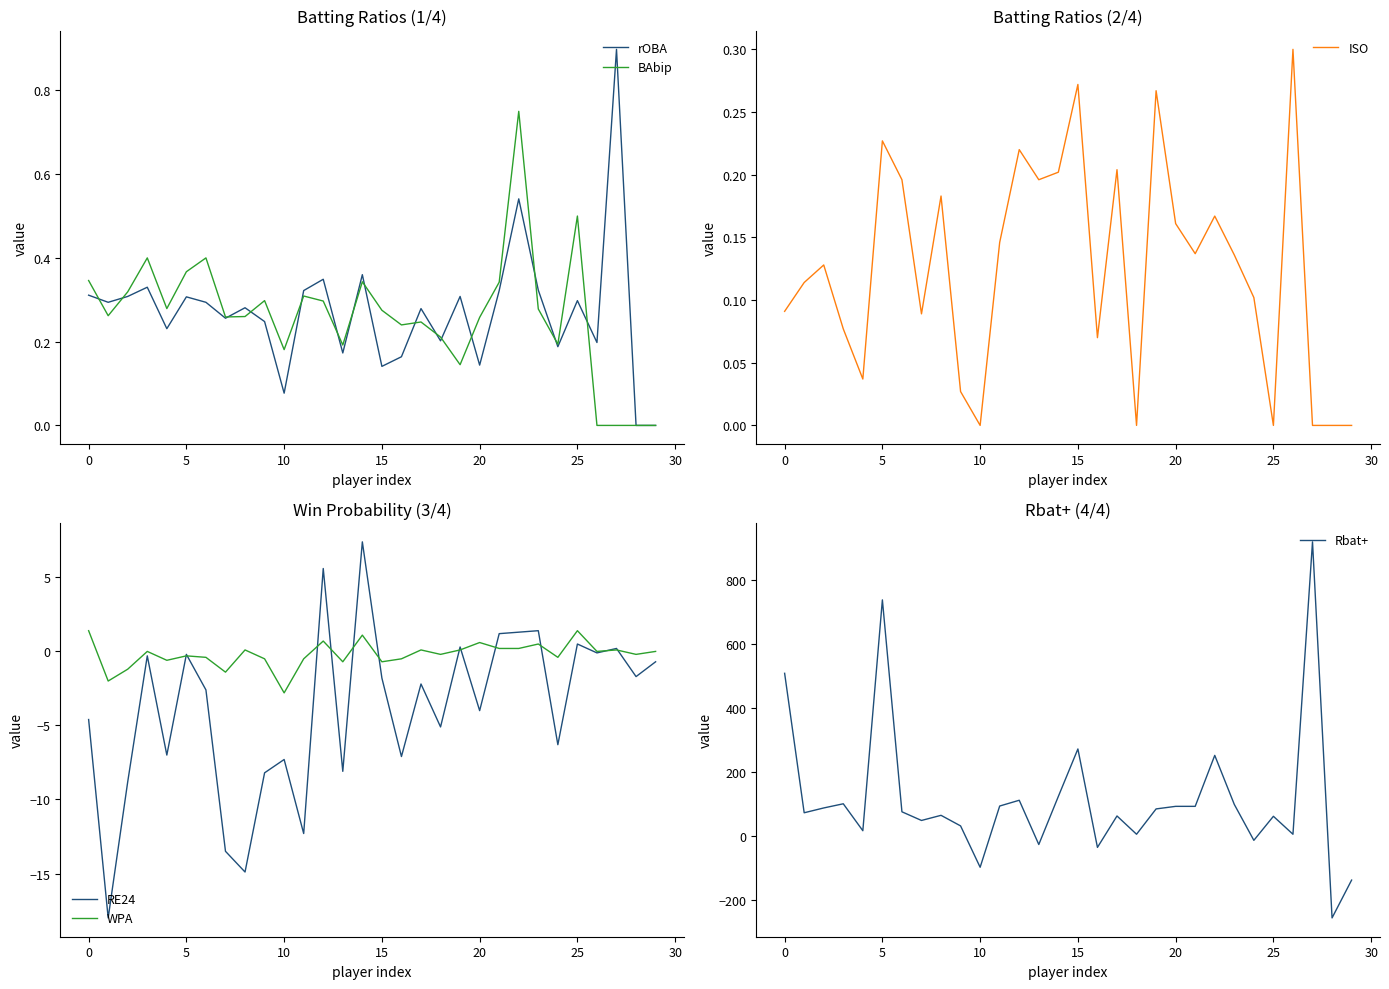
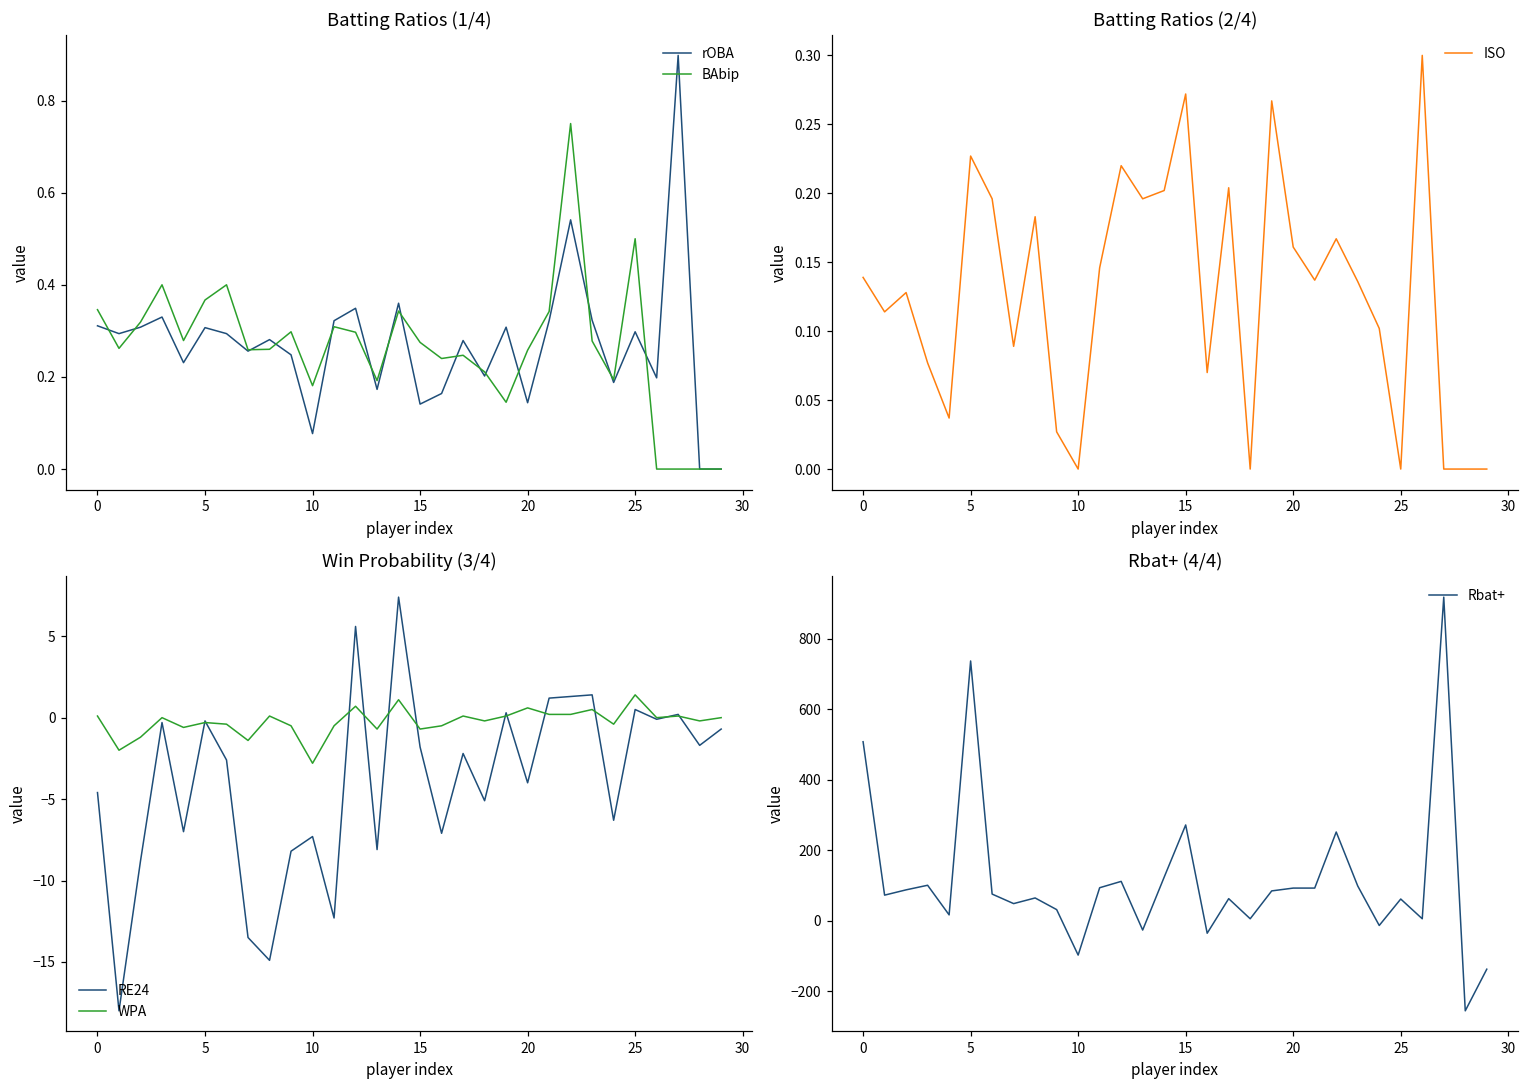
Batting Ratios (2/4), 0: 0.091 -> 0.139
Win Probability (3/4), WPA, 0: 1.4 -> 0.1
